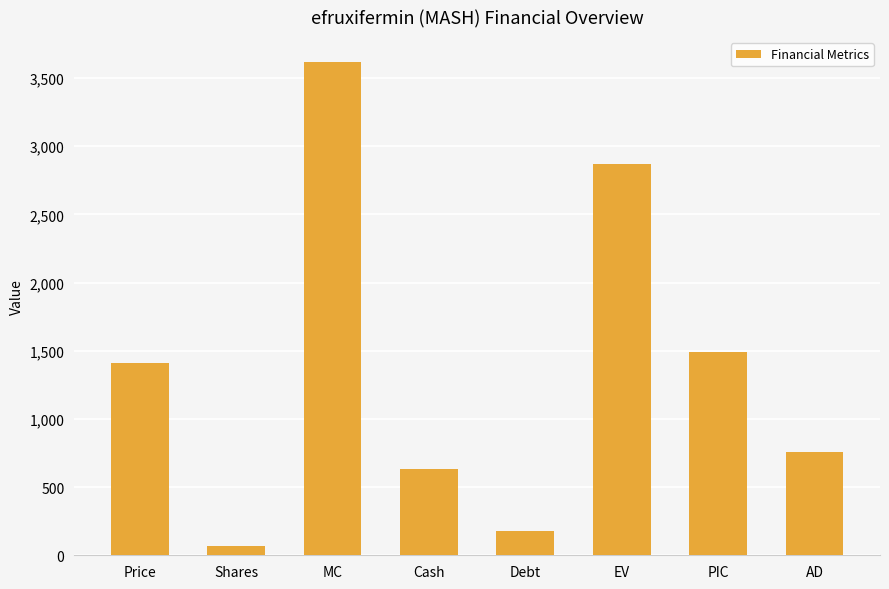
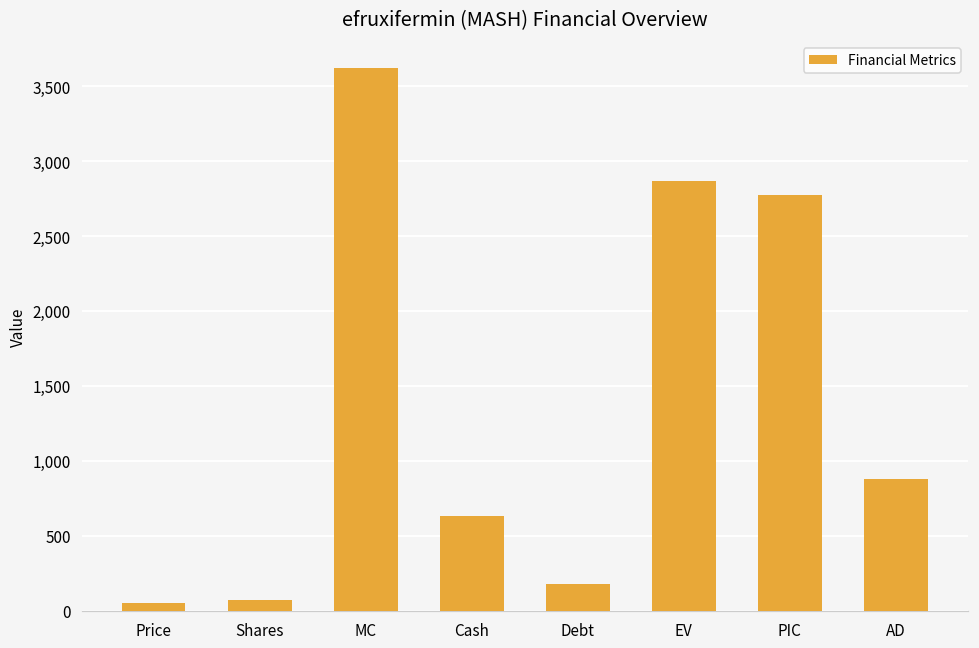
Price: 1,410 -> 50
PIC: 1,490 -> 2,780
AD: 760 -> 880
